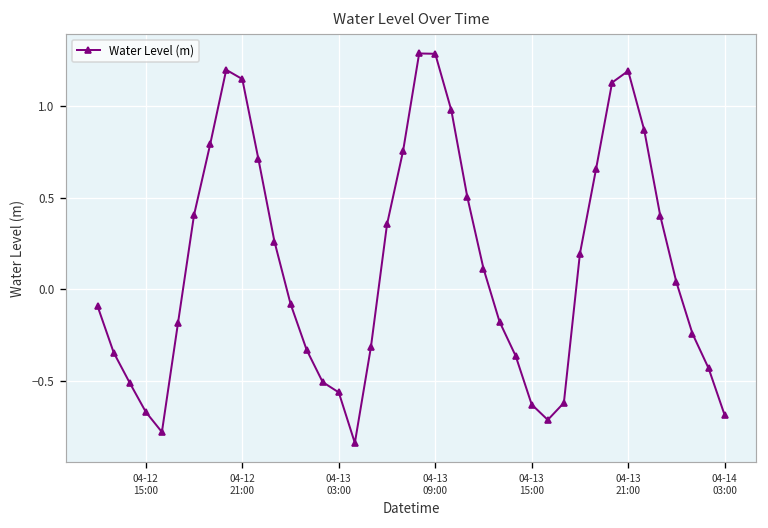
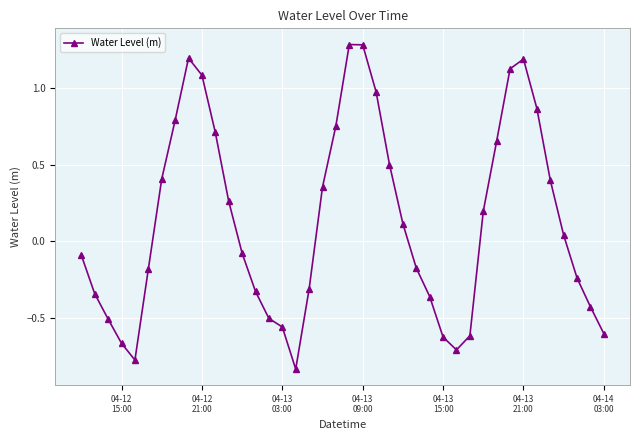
04-12 21:00: 1.15 -> 1.09
04-14 03:00: -0.68 -> -0.61
